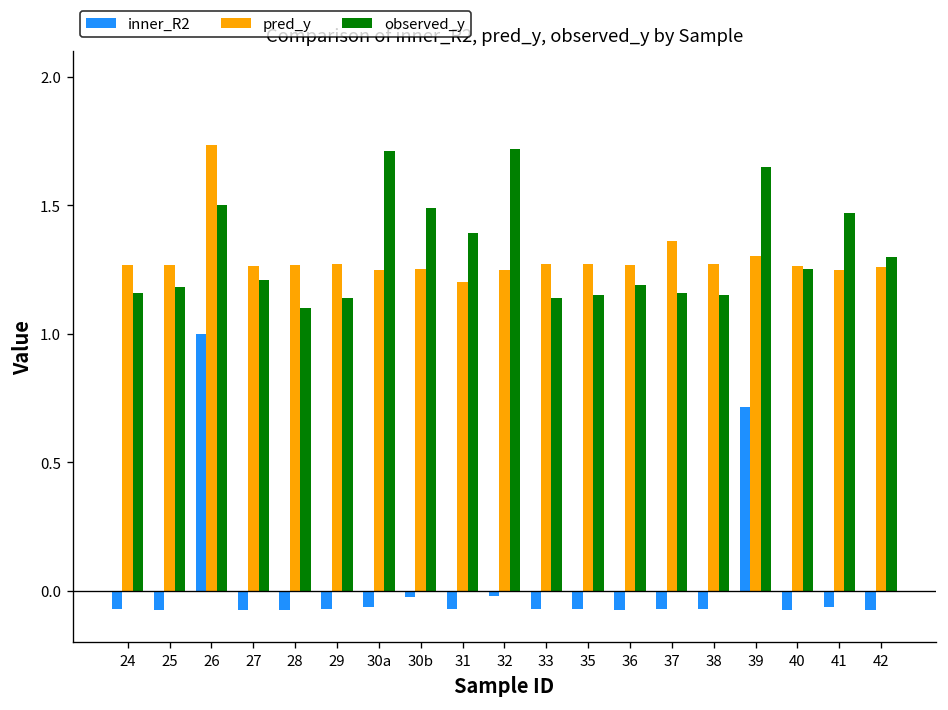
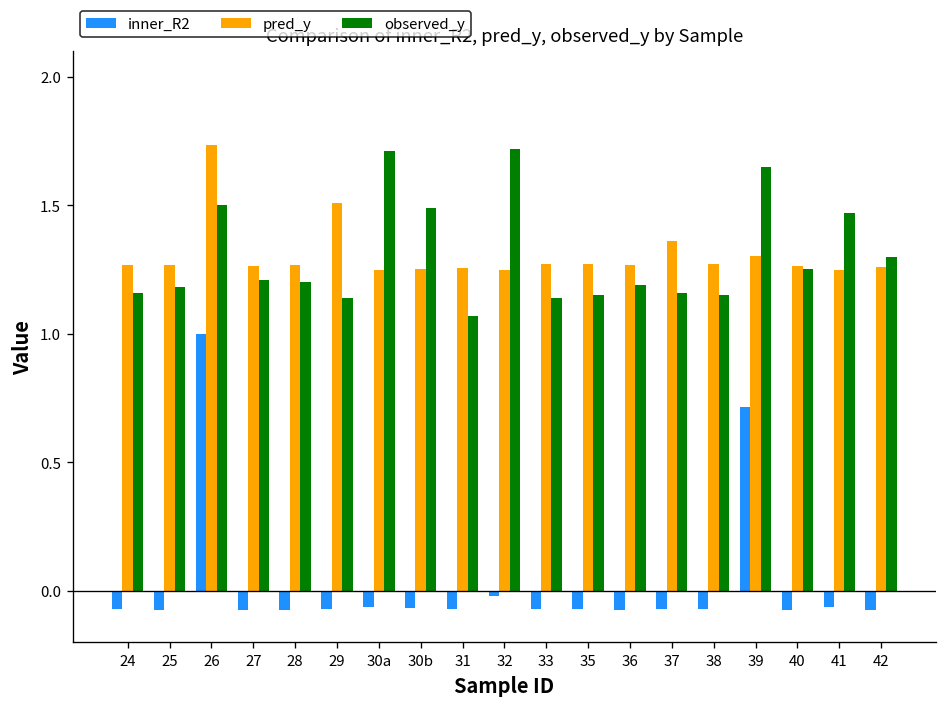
observed_y, 28: 1.1 -> 1.2
pred_y, 29: 1.27 -> 1.51
inner_R2, 30b: -0.02 -> -0.07
pred_y, 31: 1.20 -> 1.26
observed_y, 31: 1.39 -> 1.07
